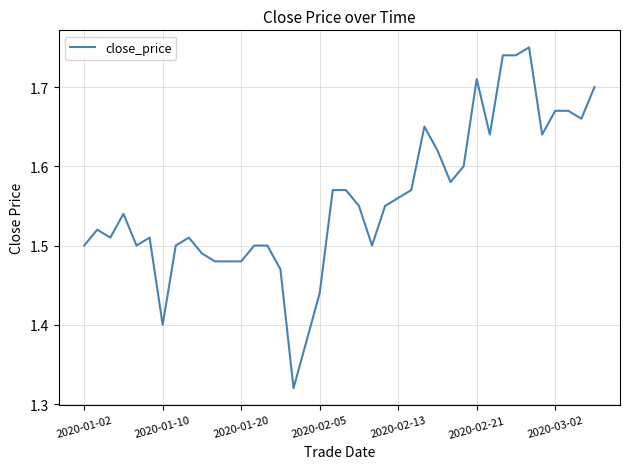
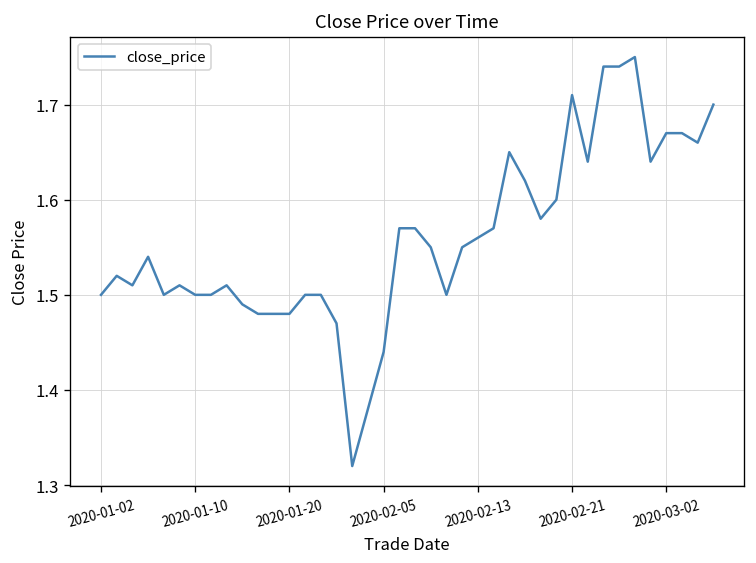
2020-01-10: 1.4 -> 1.5
